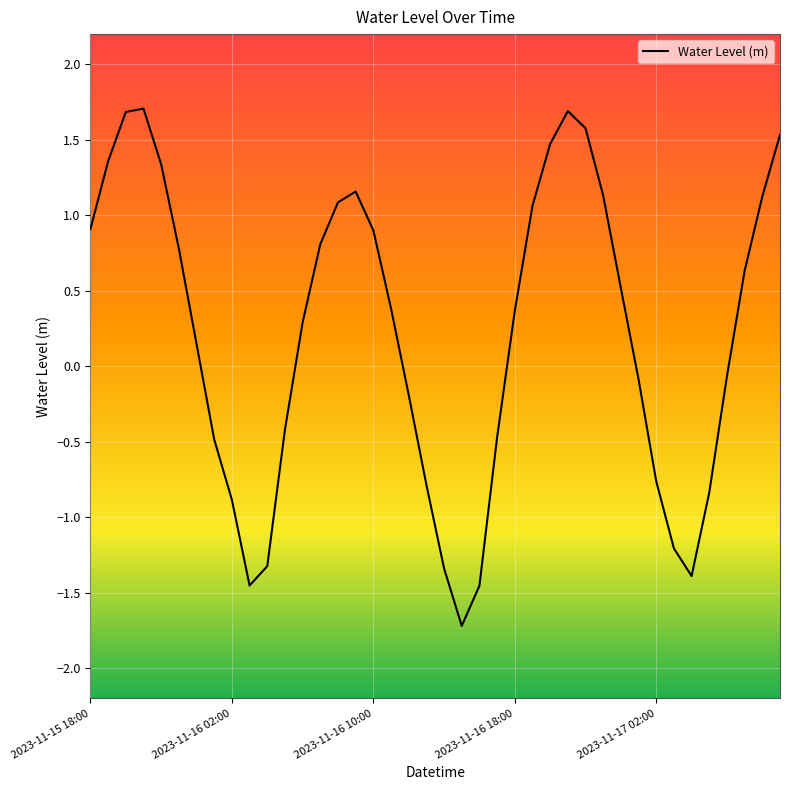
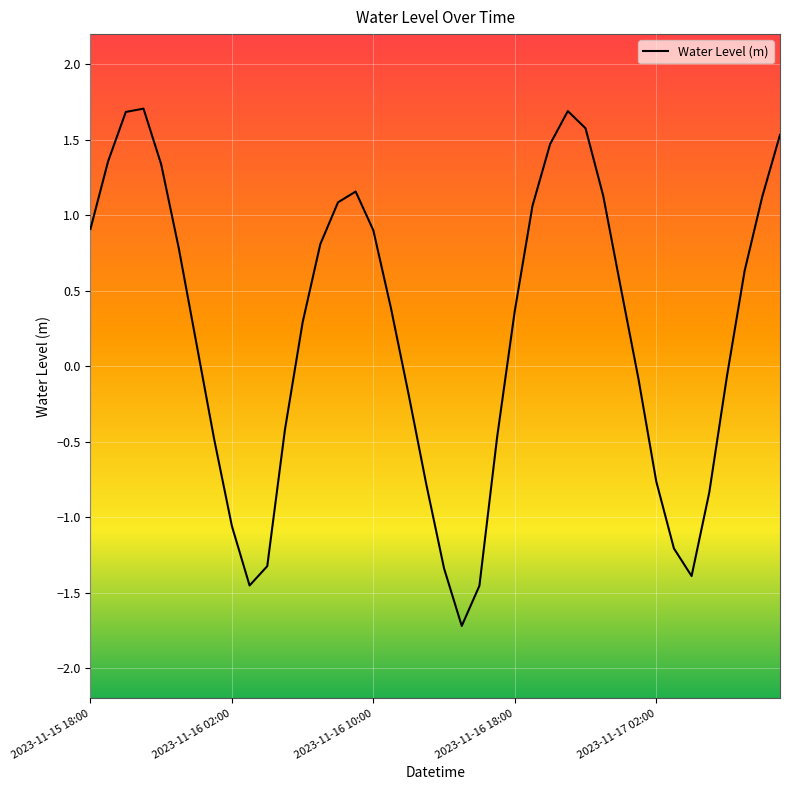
2023-11-16 02:00: -0.88 -> -1.06
